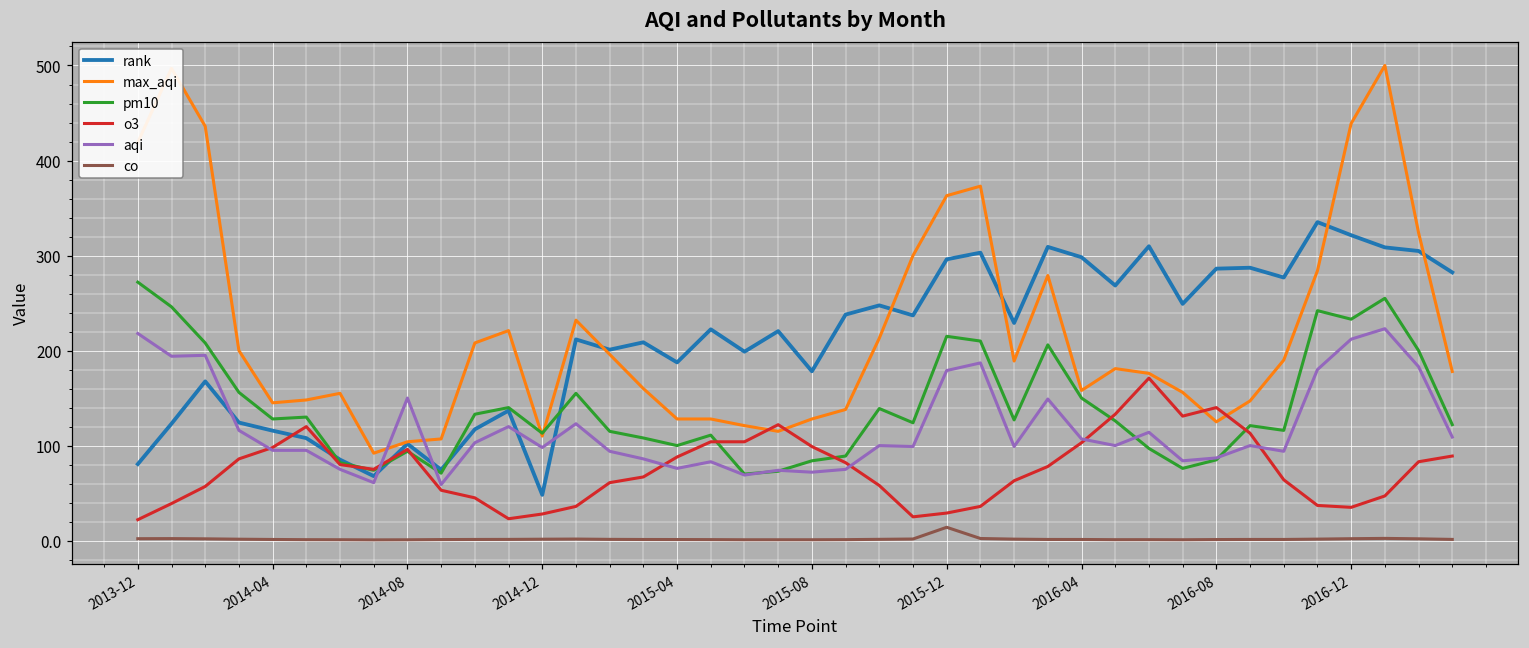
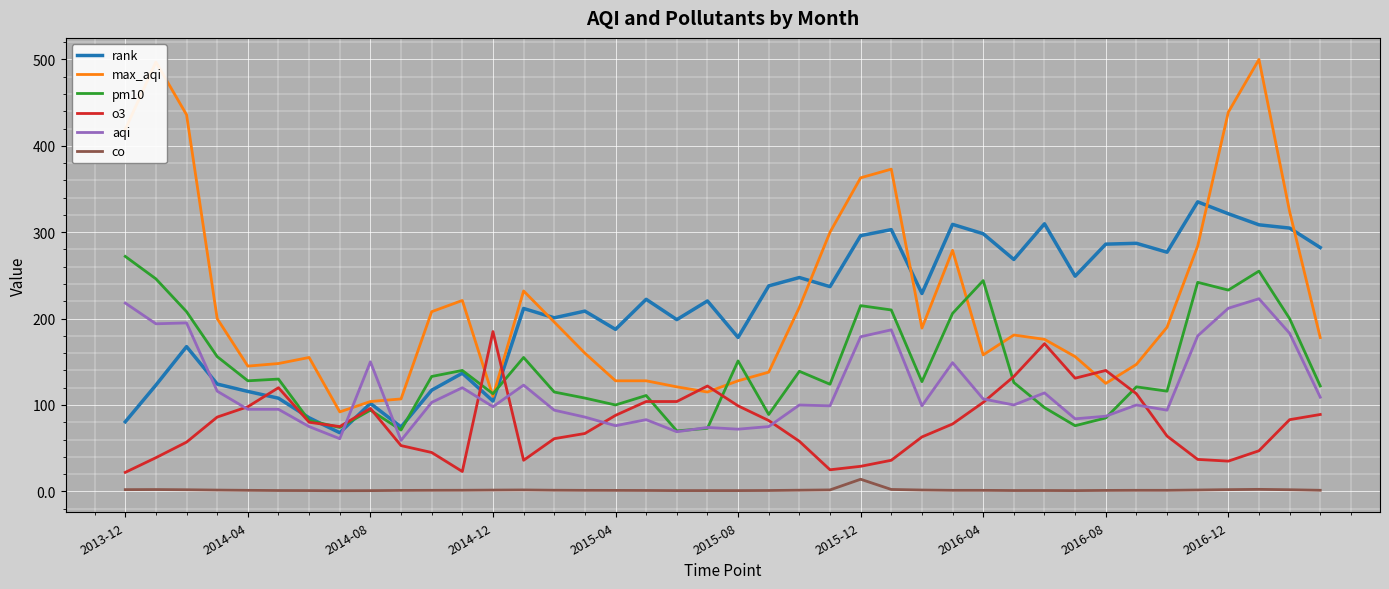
rank, 2014-12: 50 -> 100
o3, 2014-12: 30 -> 190
pm10, 2015-08: 80 -> 150
pm10, 2016-04: 150 -> 240
